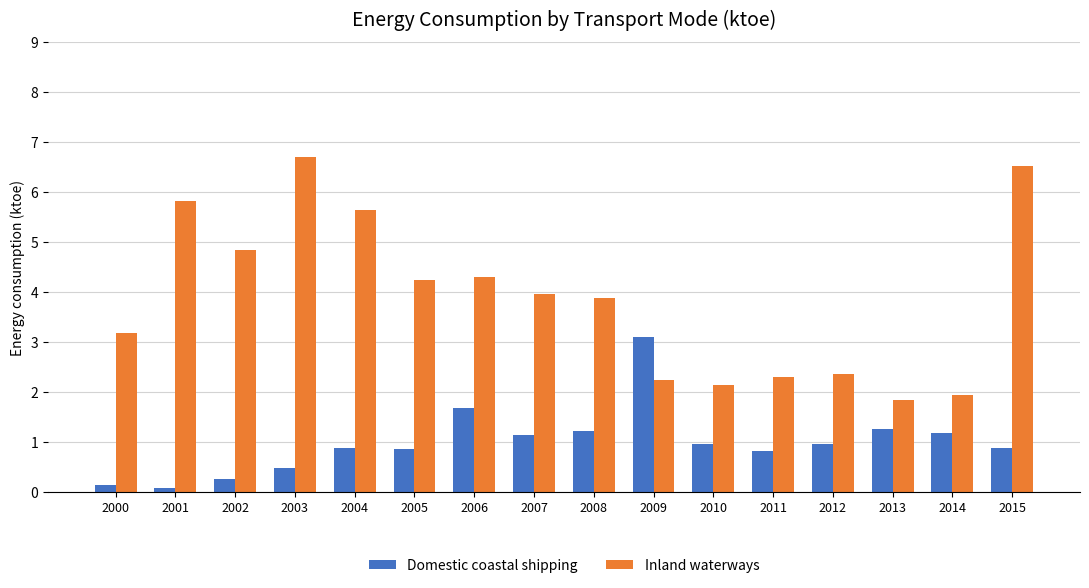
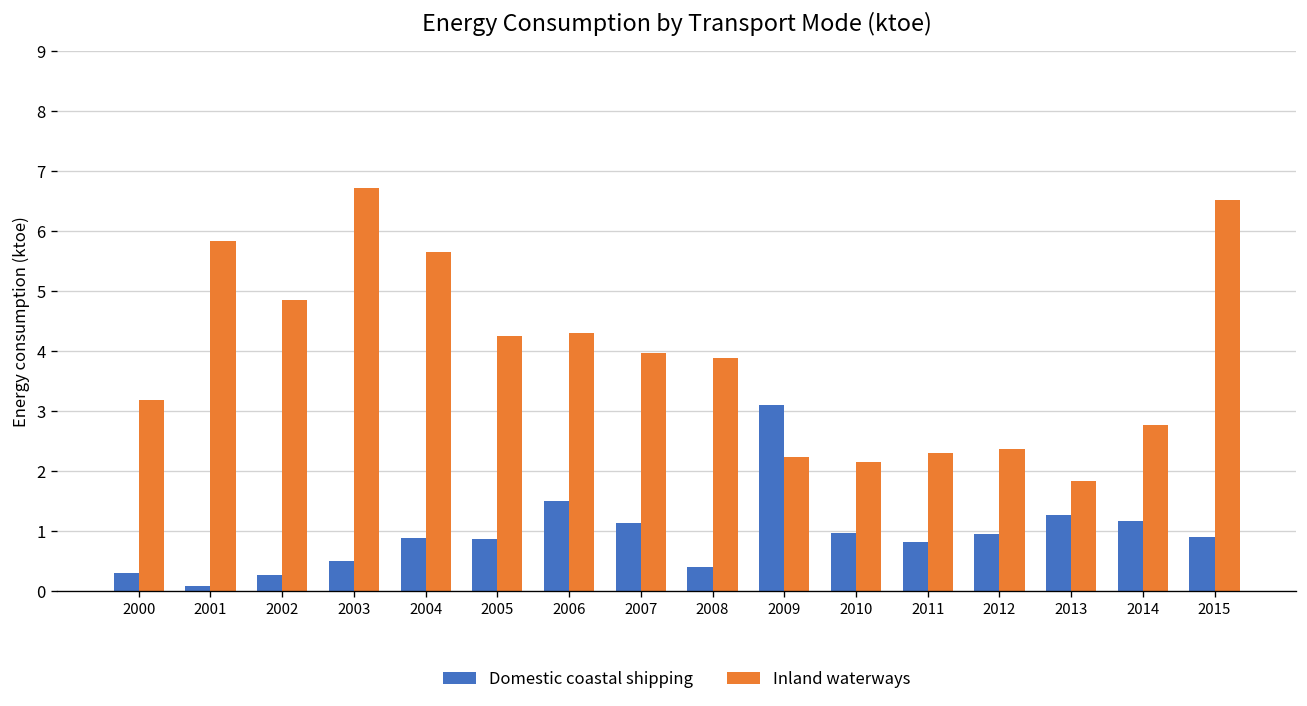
Domestic coastal shipping, 2000: 0.1 -> 0.3
Domestic coastal shipping, 2006: 1.7 -> 1.5
Domestic coastal shipping, 2008: 1.2 -> 0.4
Inland waterways, 2014: 1.9 -> 2.8
